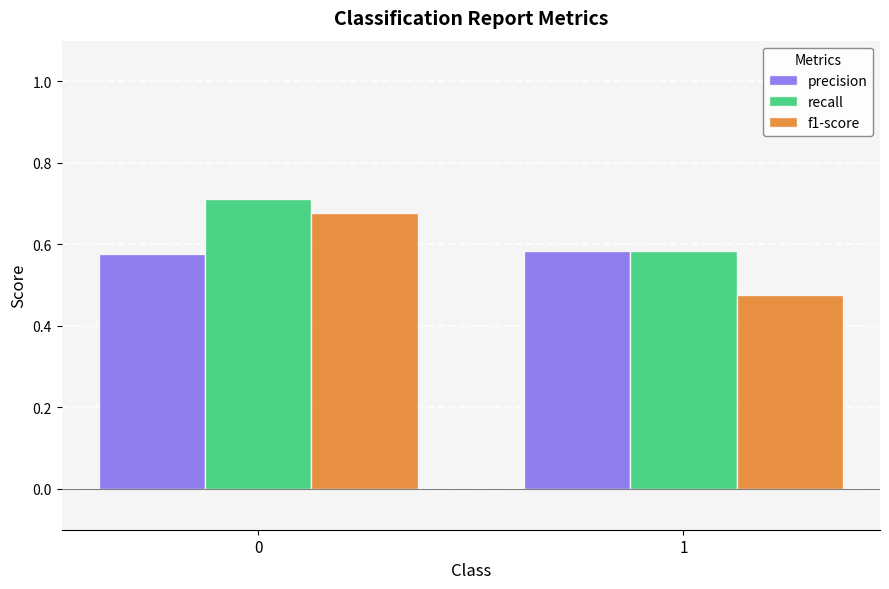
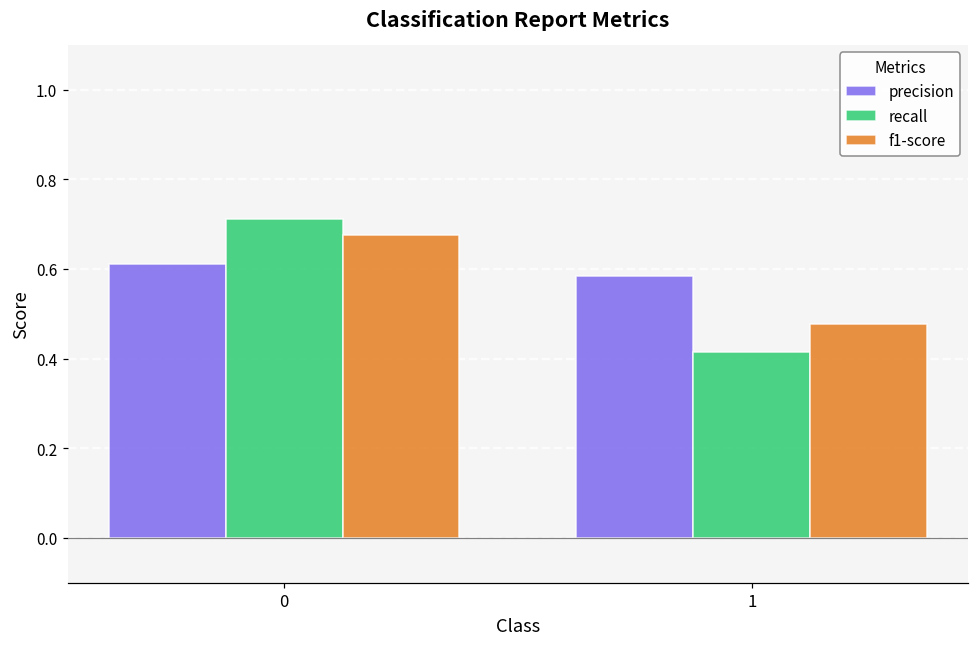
precision, 0: 0.58 -> 0.61
recall, 1: 0.58 -> 0.41
